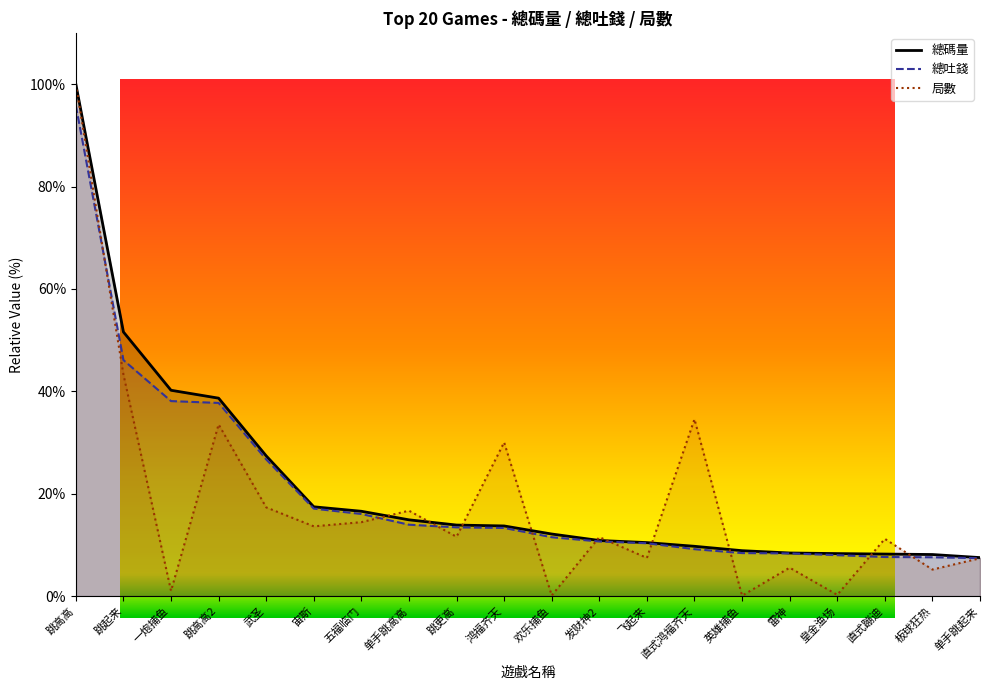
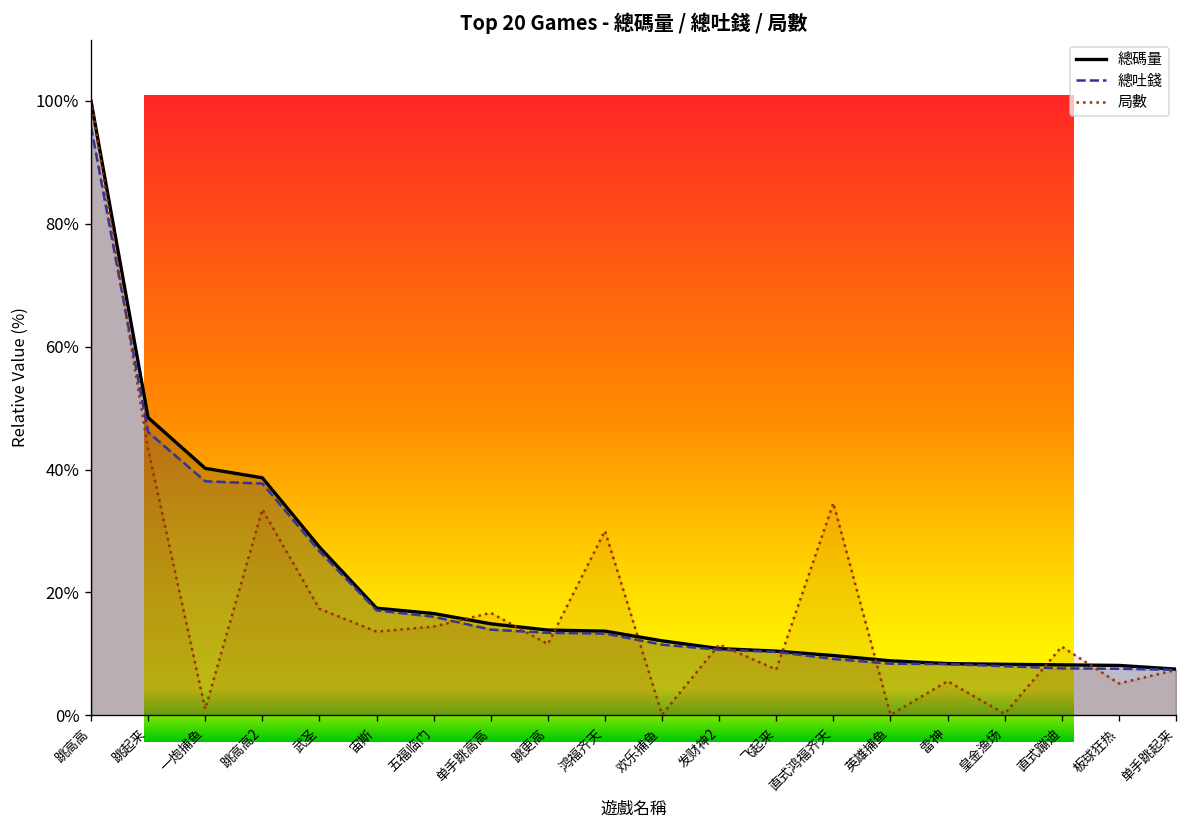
總碼量, 跳起来: 52% -> 48%
